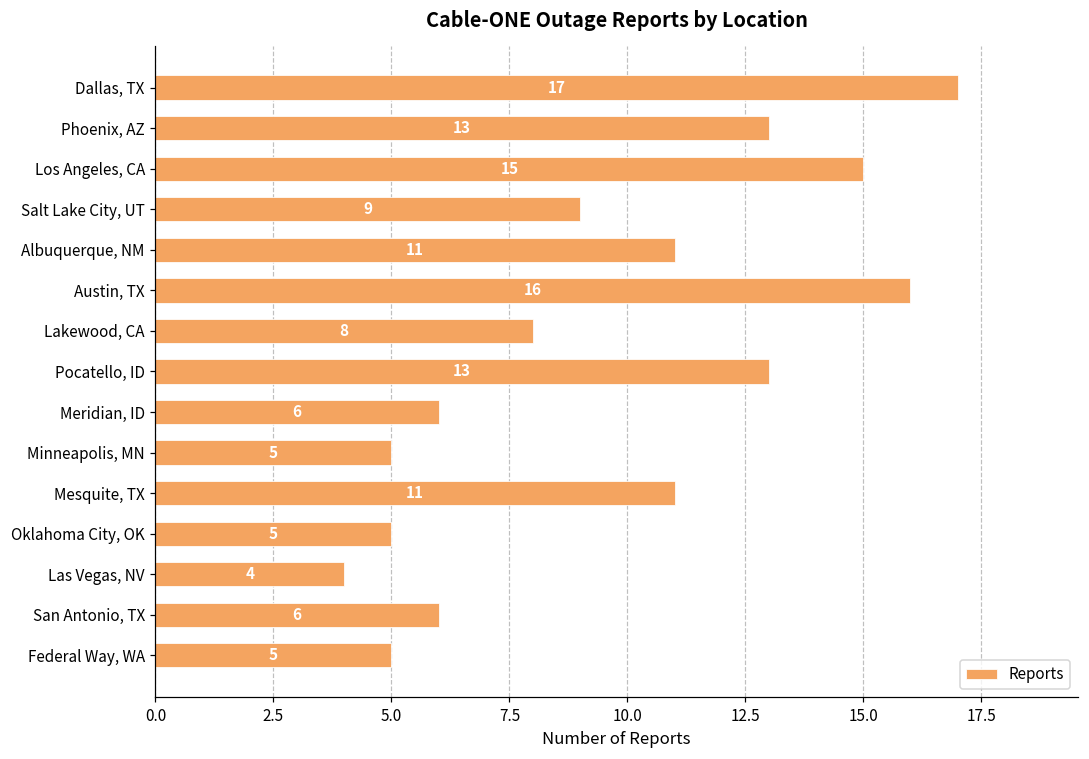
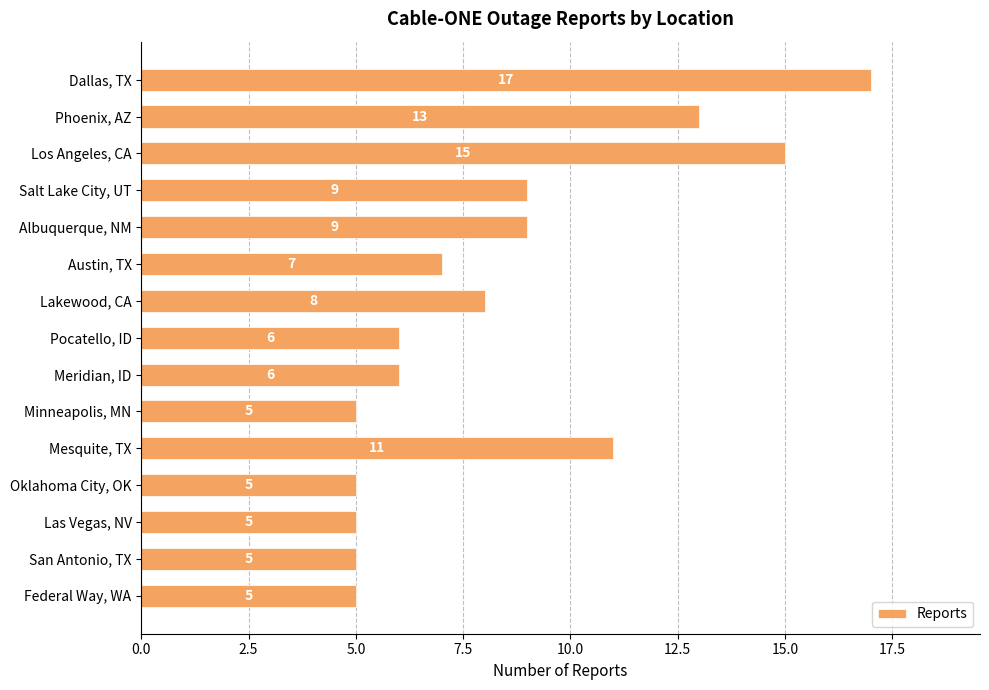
Albuquerque, NM: 11 -> 9
Austin, TX: 16 -> 7
Pocatello, ID: 13 -> 6
Las Vegas, NV: 4 -> 5
San Antonio, TX: 6 -> 5
